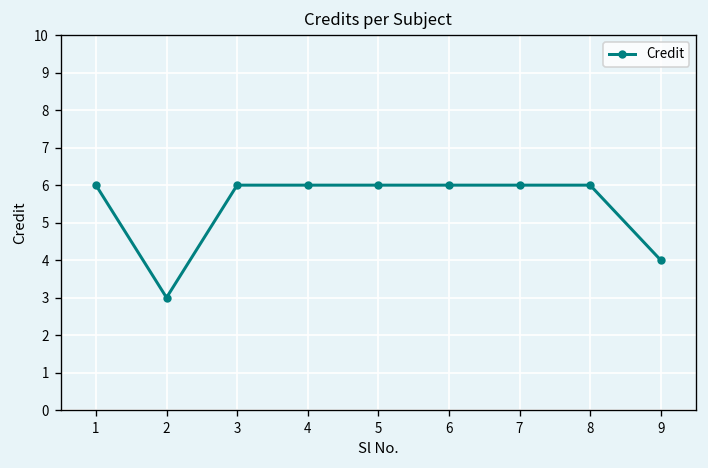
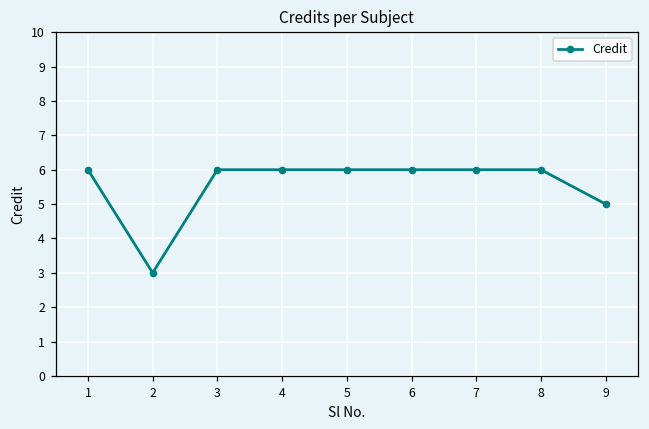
9: 4 -> 5
